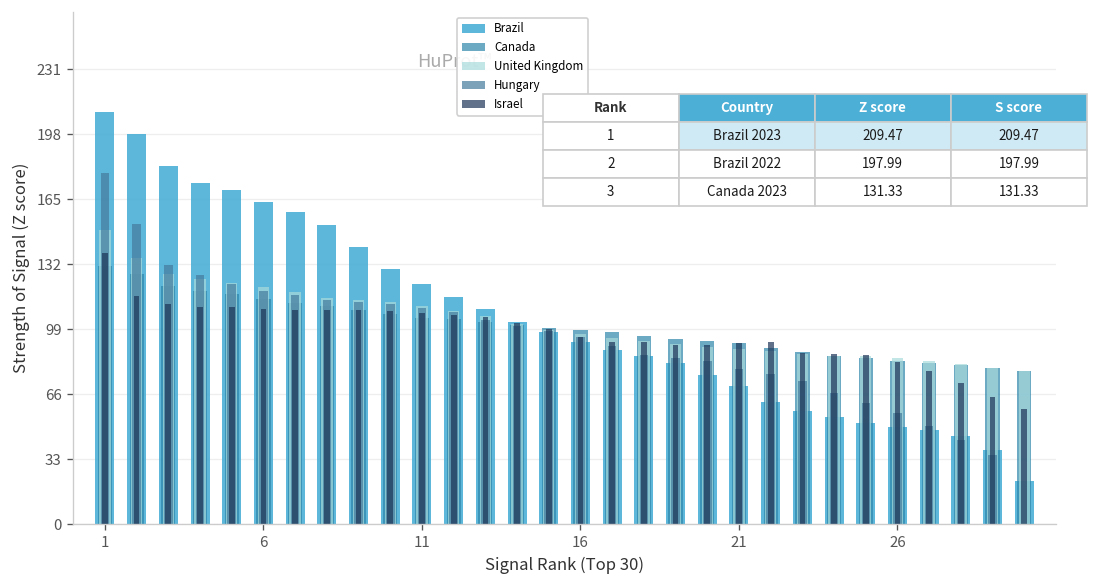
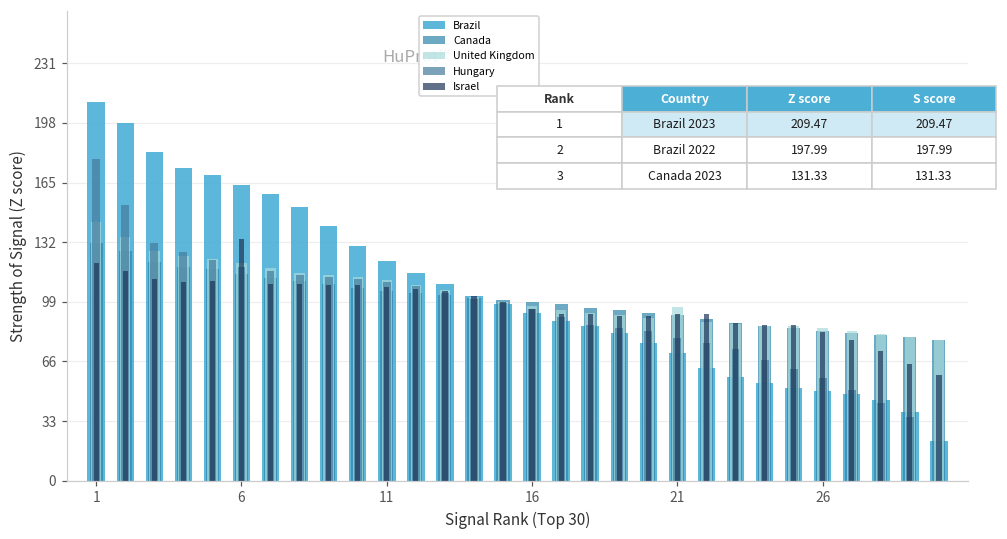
Israel, 1: 138 -> 120
United Kingdom, 1: 149 -> 143
Israel, 6: 109 -> 134
United Kingdom, 21: 89 -> 96
